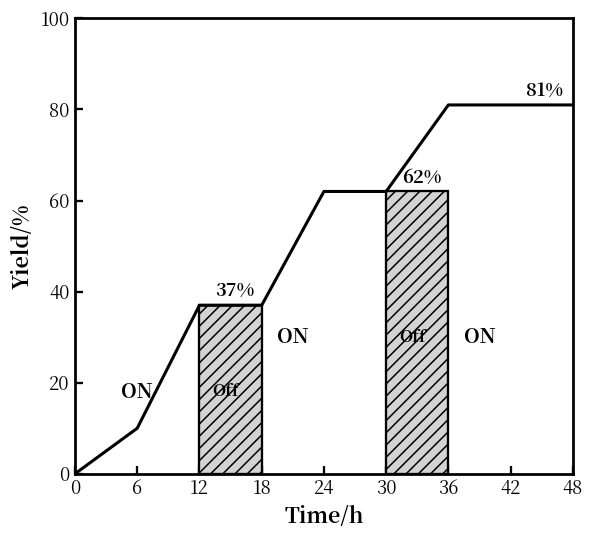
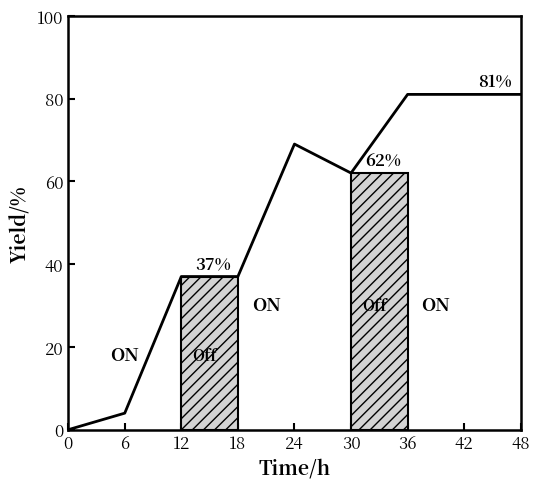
6: 10 -> 4
24: 62 -> 69
